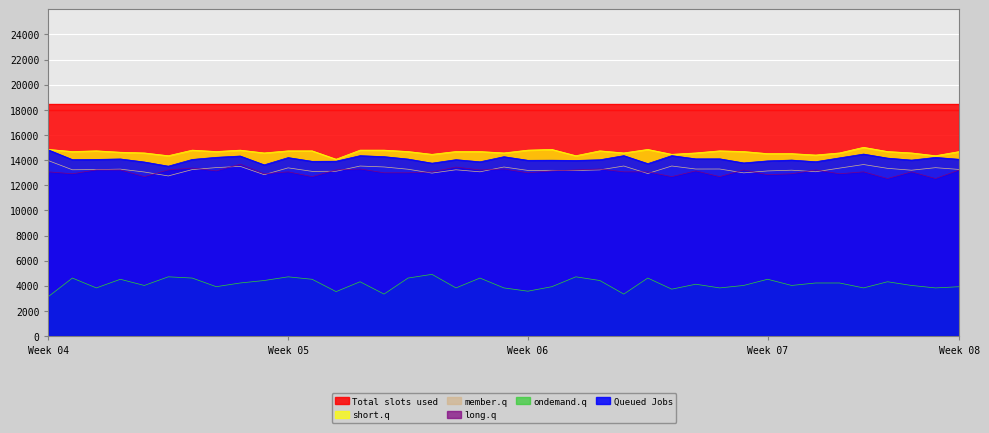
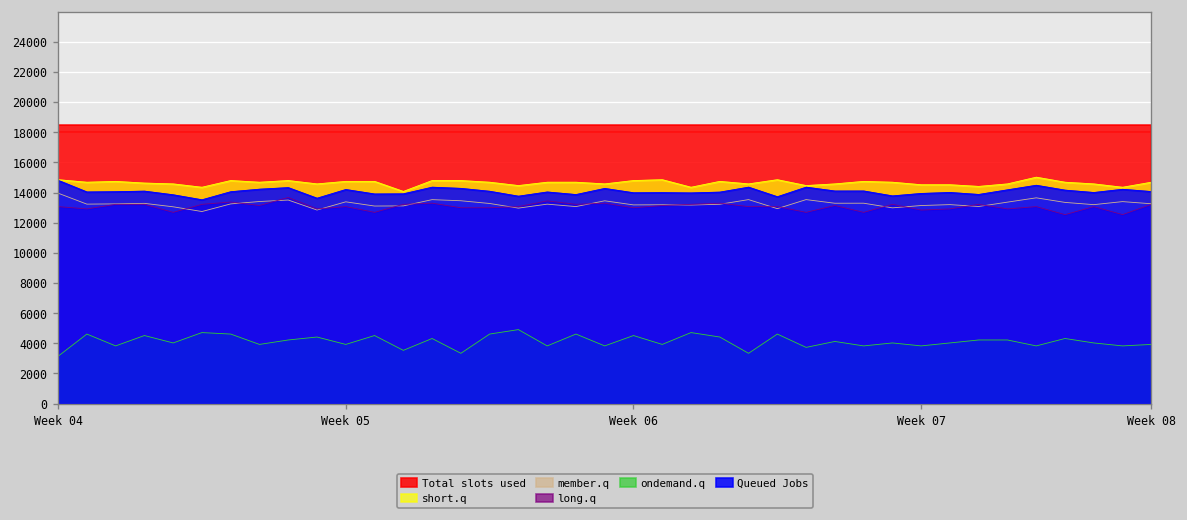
ondemand.q, Week 05: 4700 -> 3900
ondemand.q, Week 06: 3600 -> 4500
ondemand.q, Week 07: 4500 -> 3800
